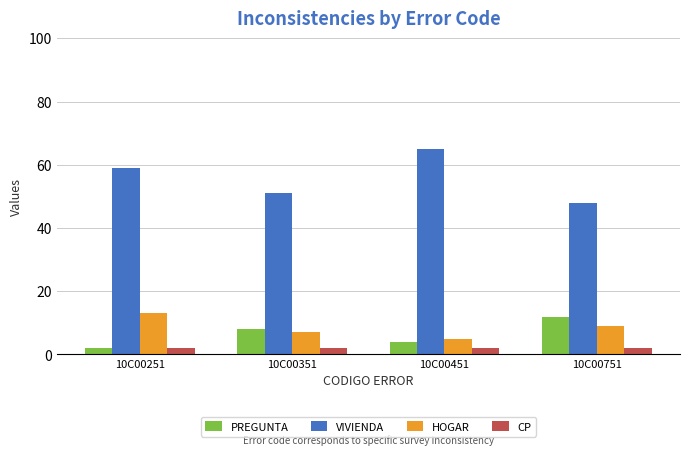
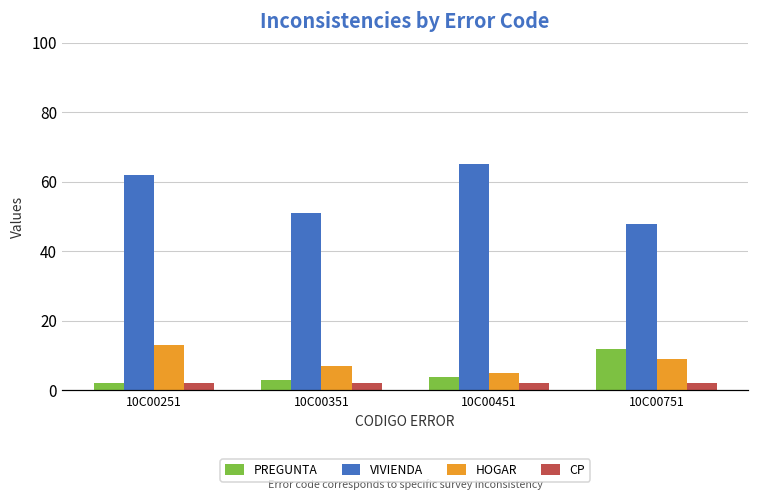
VIVIENDA, 10C00251: 59 -> 62
PREGUNTA, 10C00351: 8 -> 3
